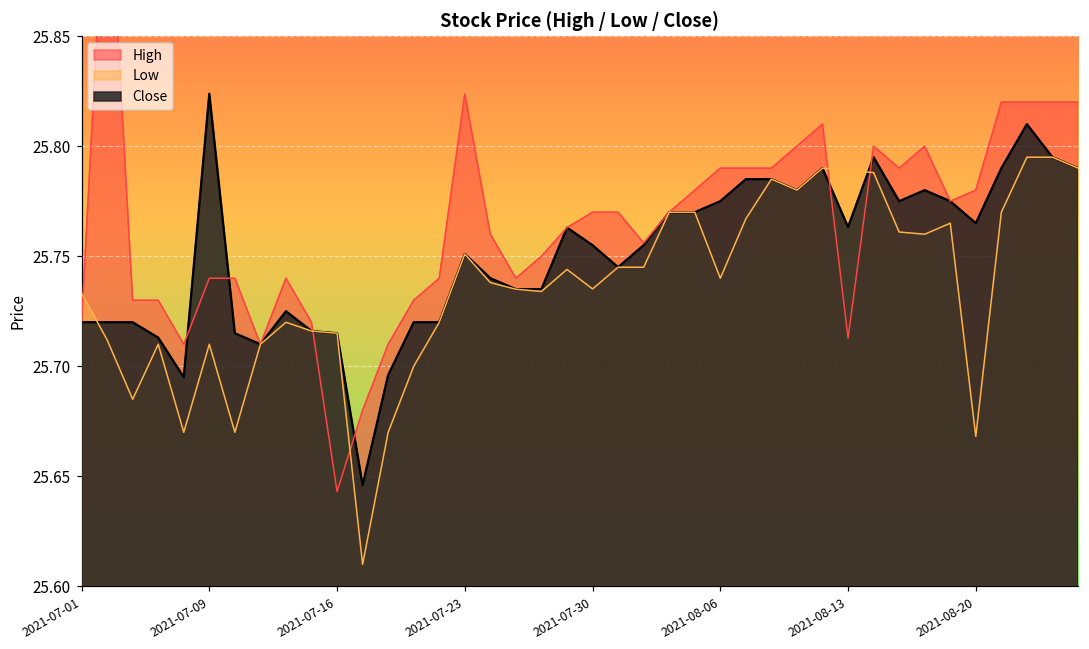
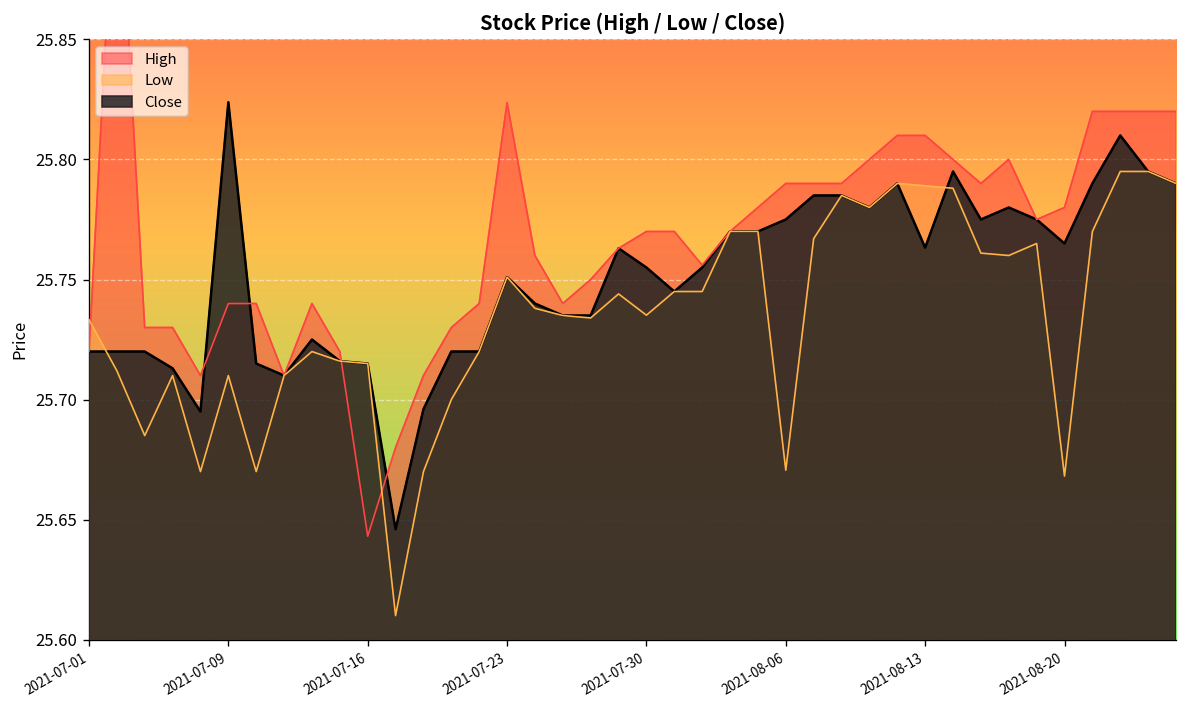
Low, 2021-08-06: 25.740 -> 25.671
High, 2021-08-13: 25.713 -> 25.810
